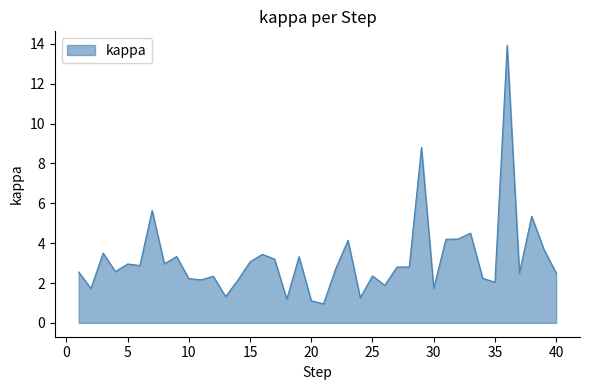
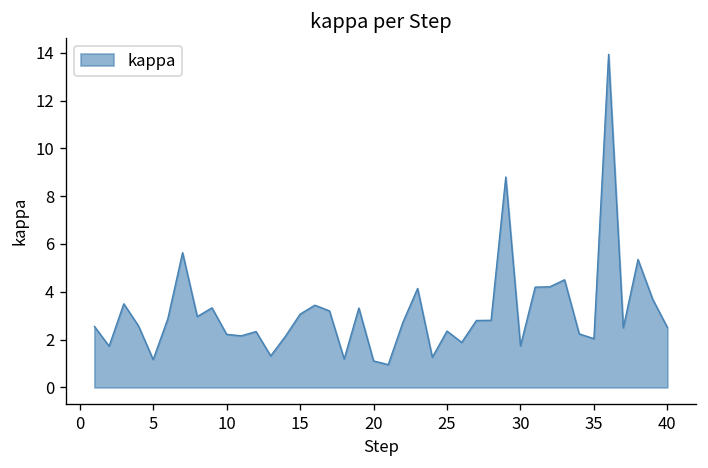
5: 3.0 -> 1.2
